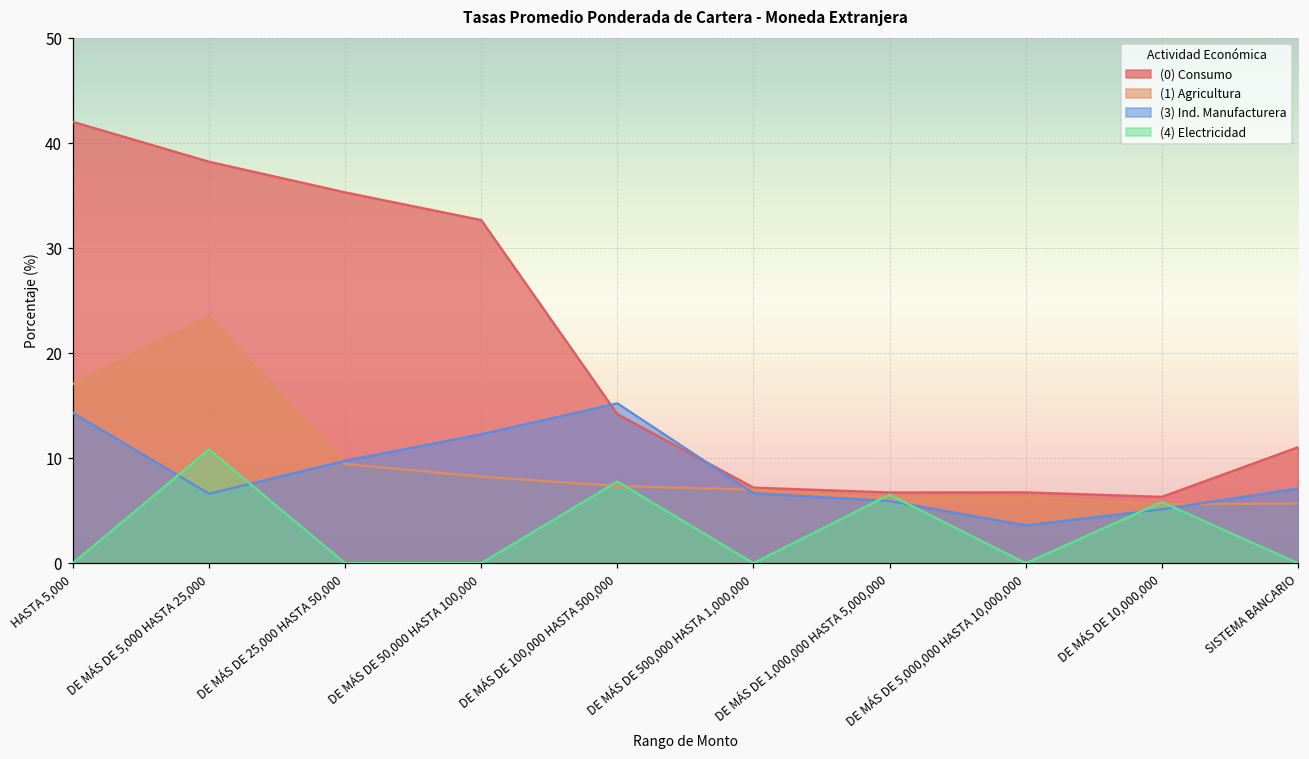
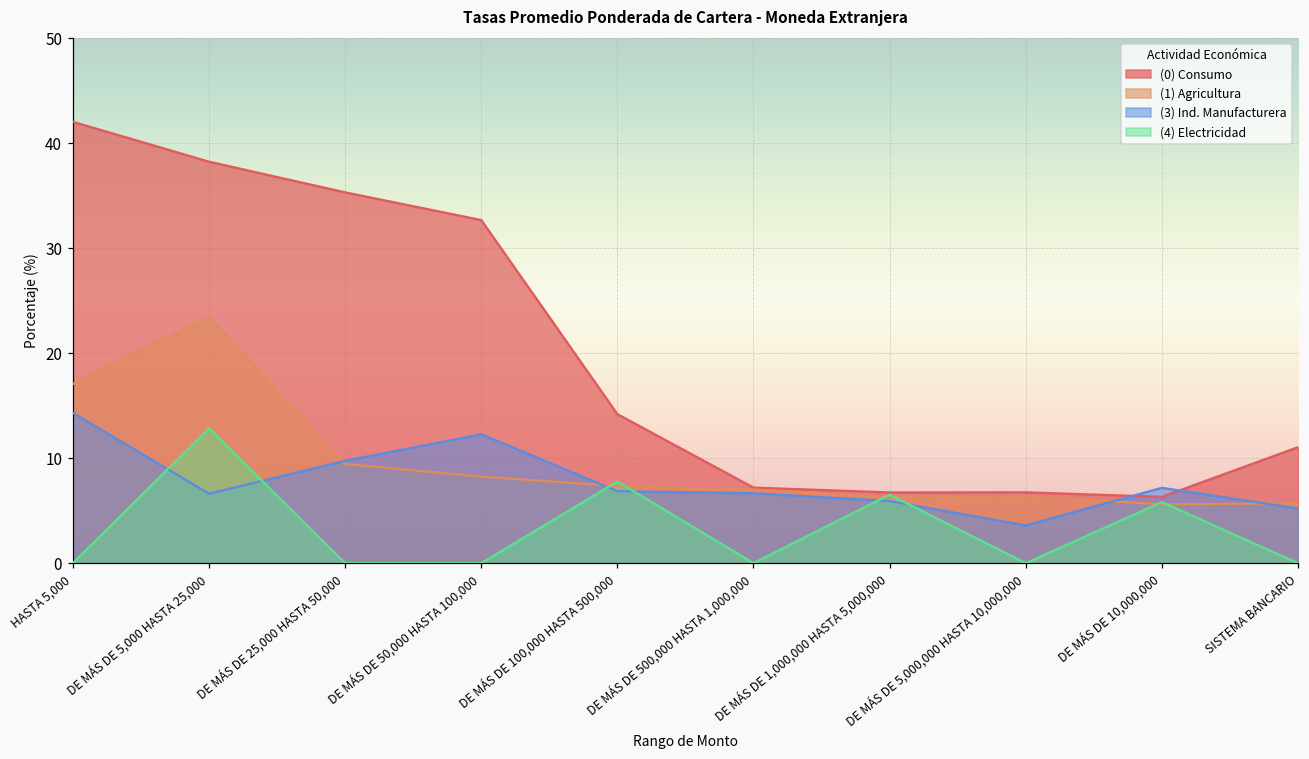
(4) Electricidad, DE MÁS DE 5,000 HASTA 25,000: 11 -> 13
(3) Ind. Manufacturera, DE MÁS DE 100,000 HASTA 500,000: 15 -> 7
(3) Ind. Manufacturera, DE MÁS DE 10,000,000: 5 -> 7
(3) Ind. Manufacturera, SISTEMA BANCARIO: 7 -> 5
